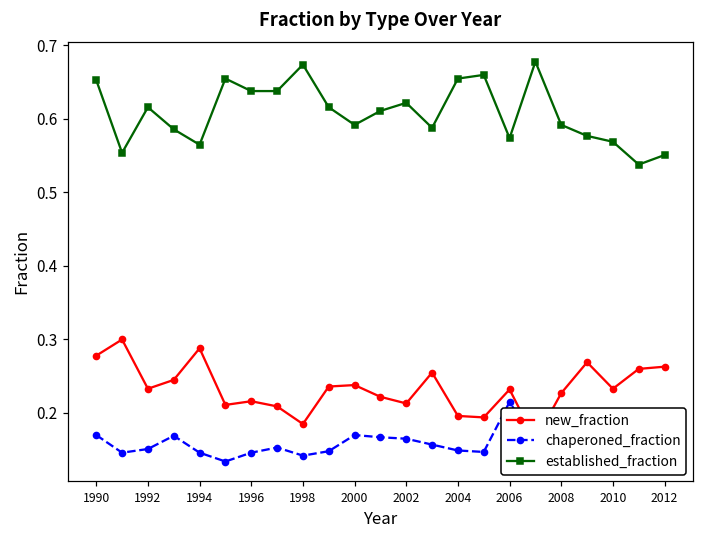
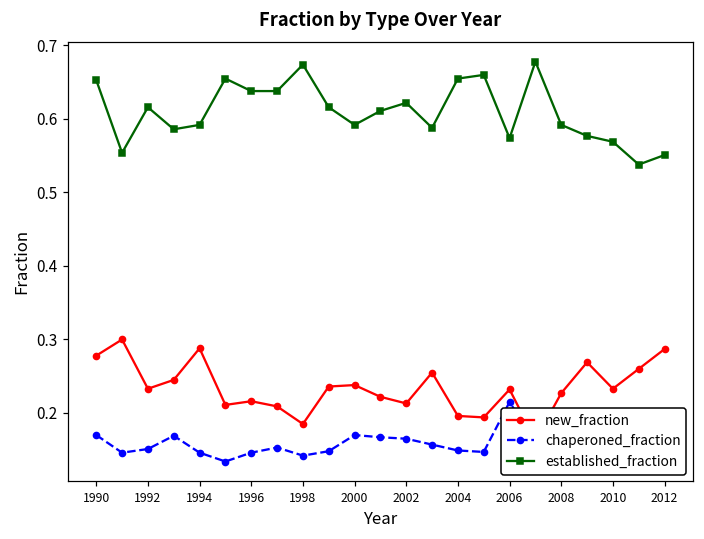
established_fraction, 1994: 0.57 -> 0.59
new_fraction, 2012: 0.26 -> 0.29
